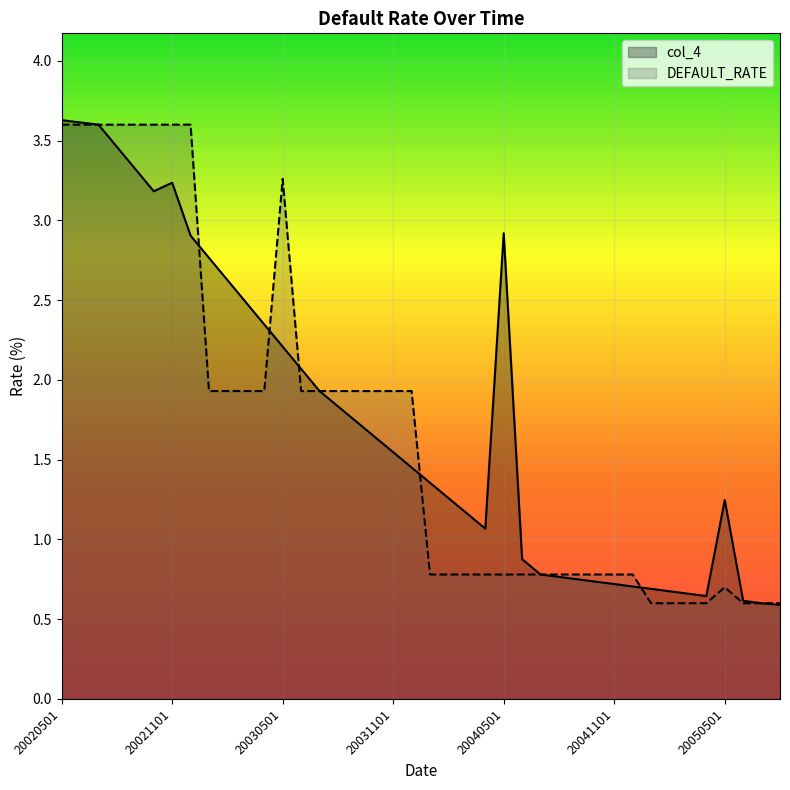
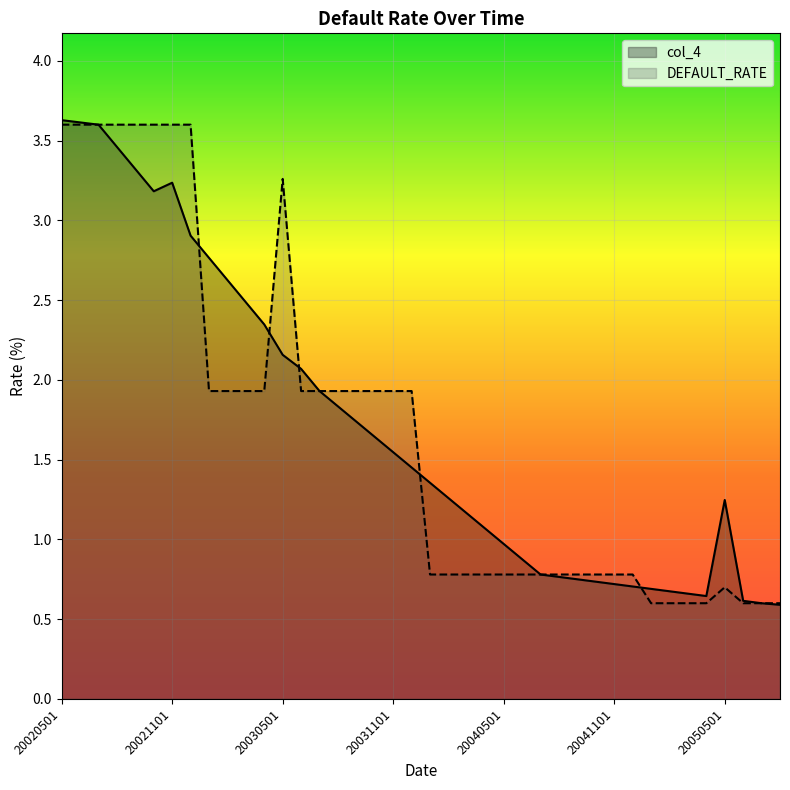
col_4, 20030501: 2.21 -> 2.16
col_4, 20040501: 2.92 -> 0.97
